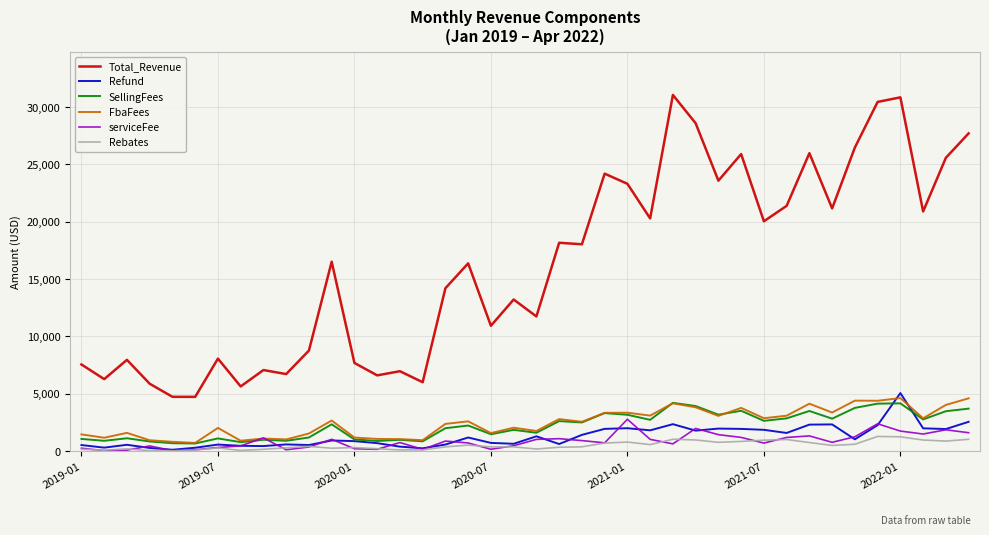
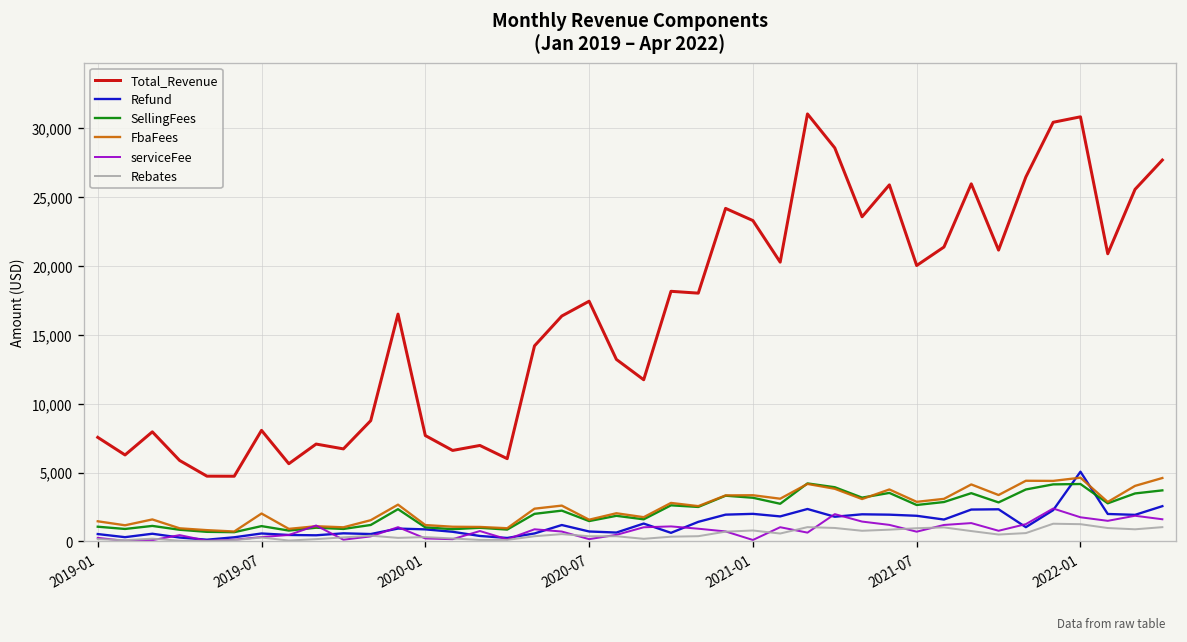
Total_Revenue, 2020-07: 10,900 -> 17,400
serviceFee, 2021-01: 2,800 -> 100
